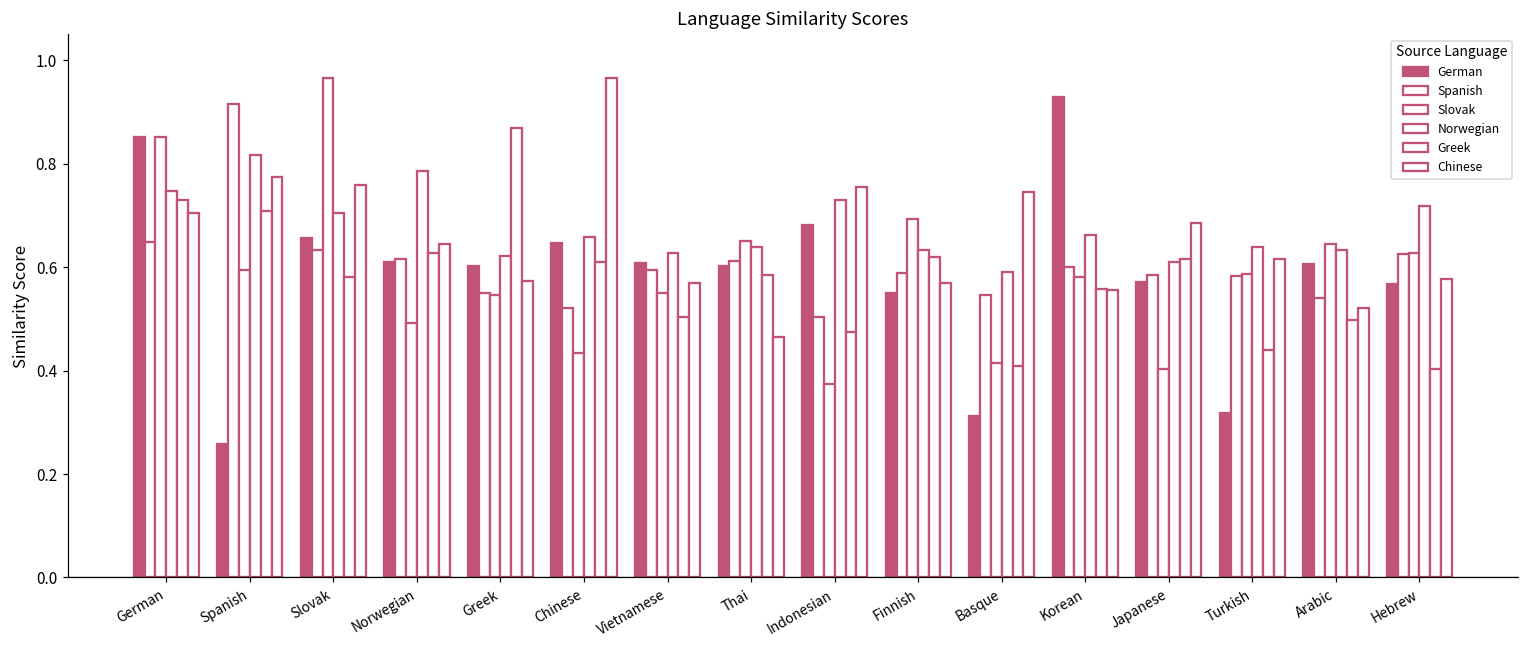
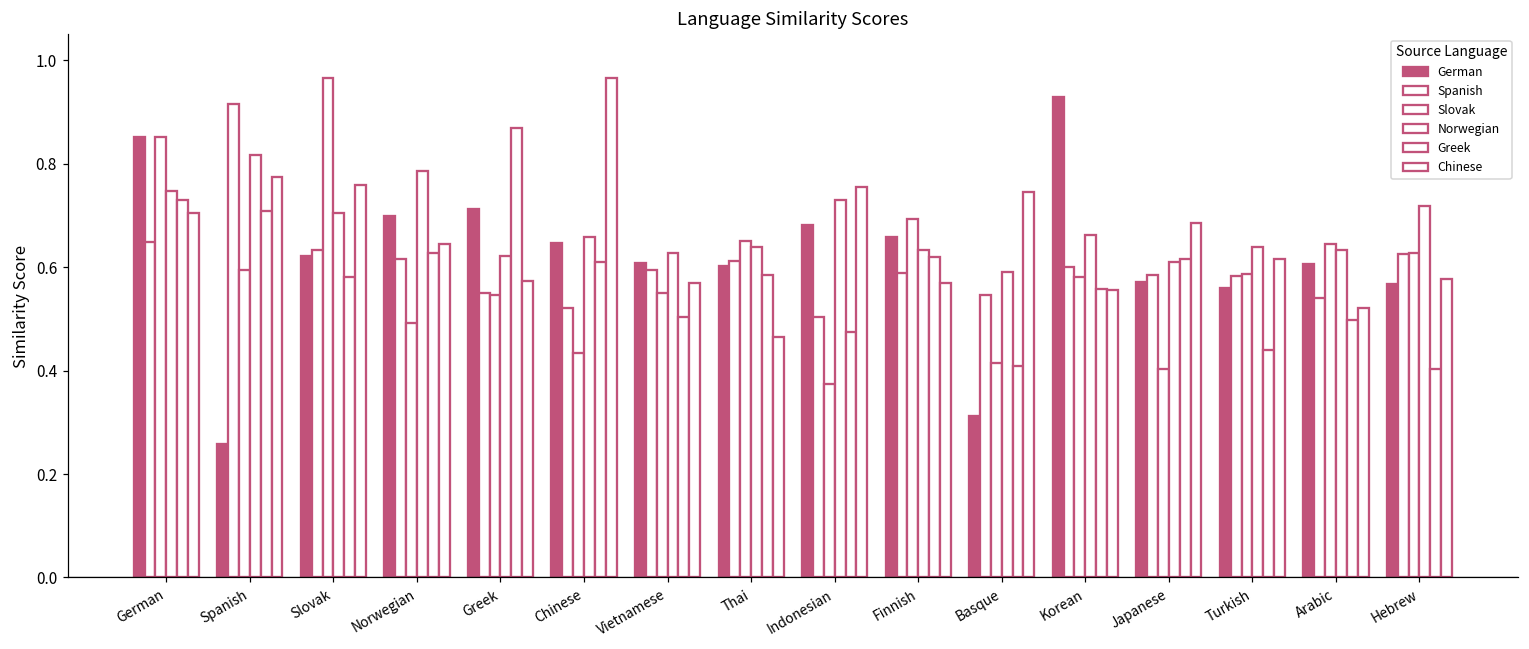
German, Slovak: 0.66 -> 0.62
German, Norwegian: 0.61 -> 0.70
German, Greek: 0.60 -> 0.71
German, Finnish: 0.55 -> 0.66
German, Turkish: 0.32 -> 0.56
